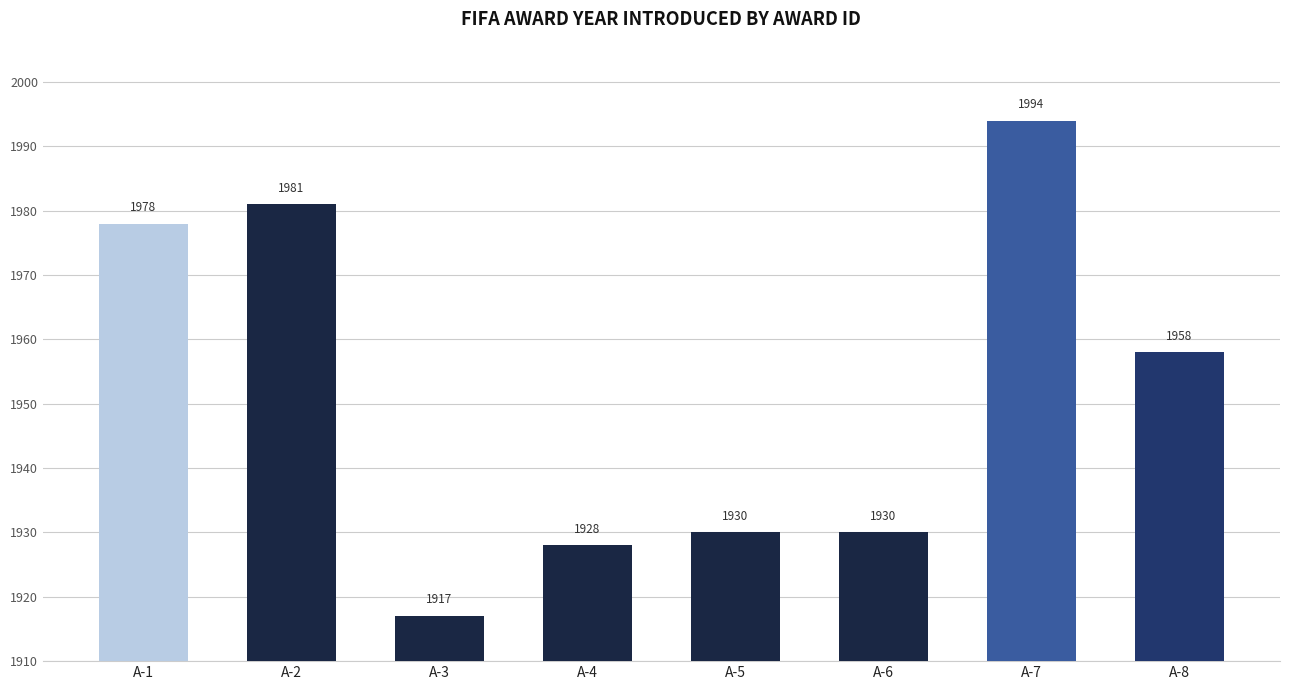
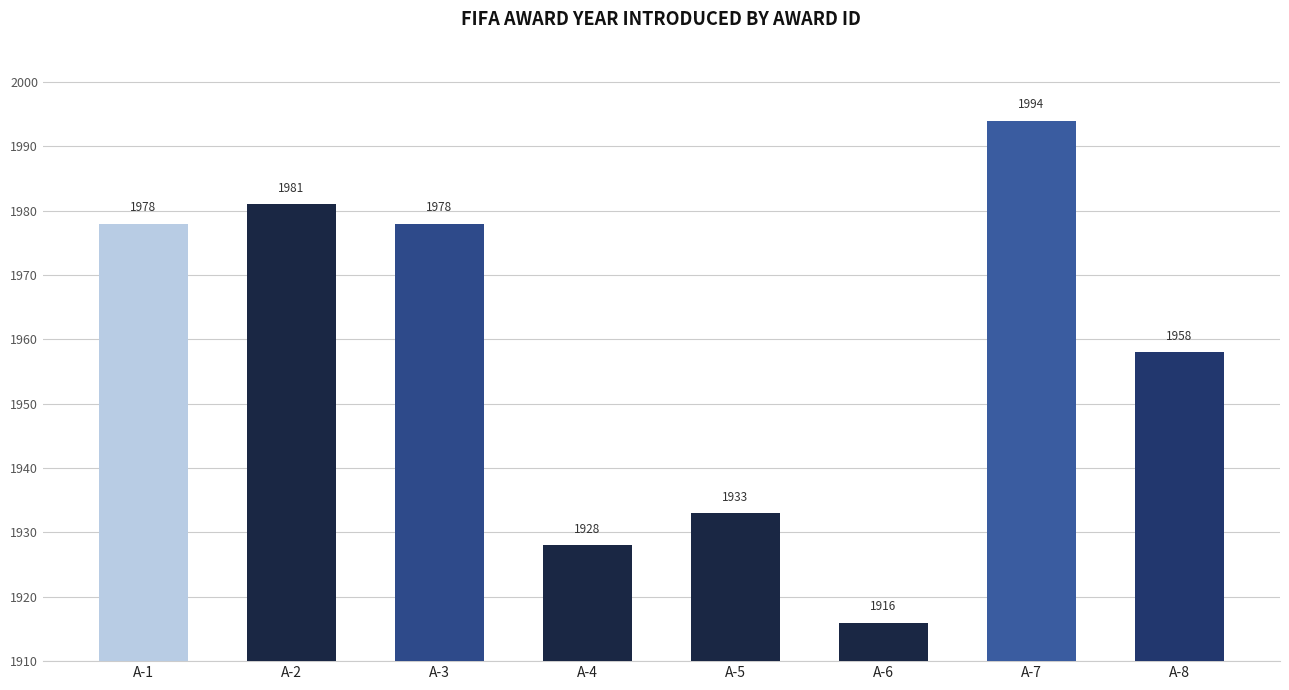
A-3: 1917 -> 1978
A-5: 1930 -> 1933
A-6: 1930 -> 1916
